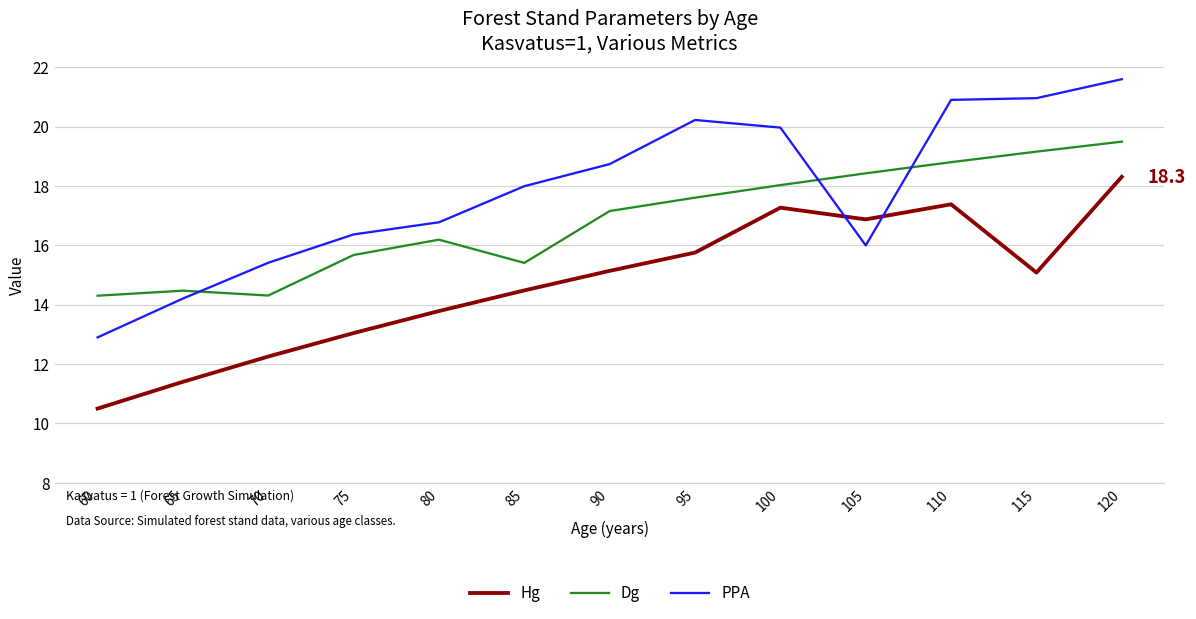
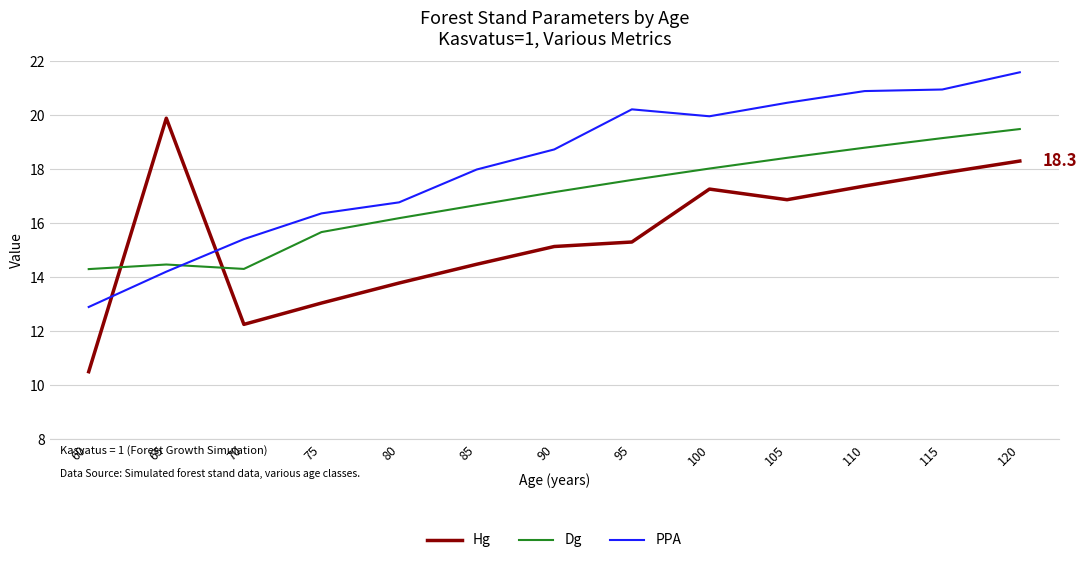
Hg, 65: 11.4 -> 19.9
Dg, 85: 15.4 -> 16.7
Hg, 95: 15.8 -> 15.3
PPA, 105: 16.0 -> 20.5
Hg, 115: 15.1 -> 17.9
